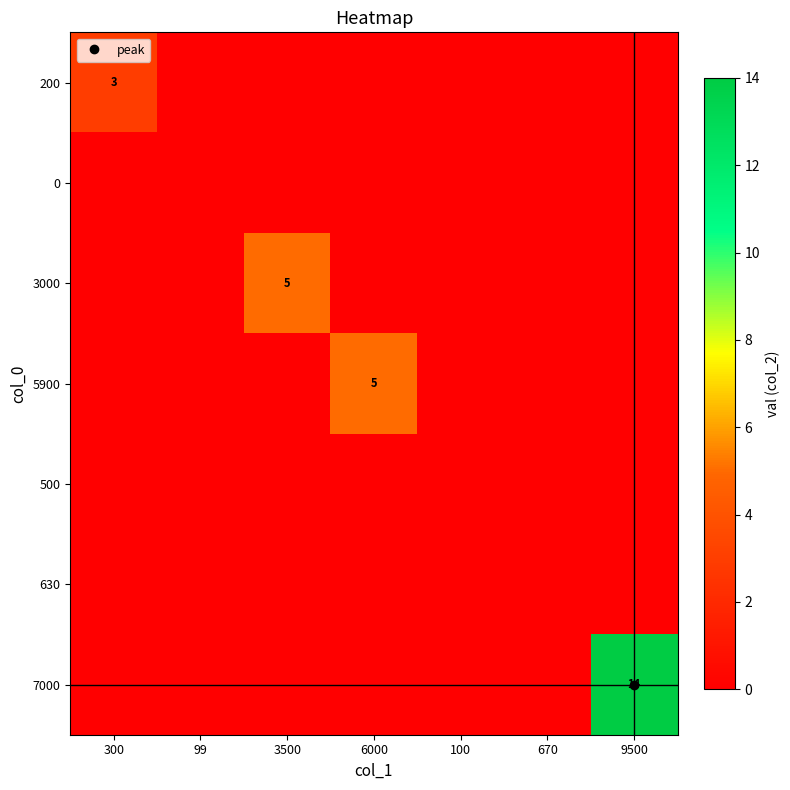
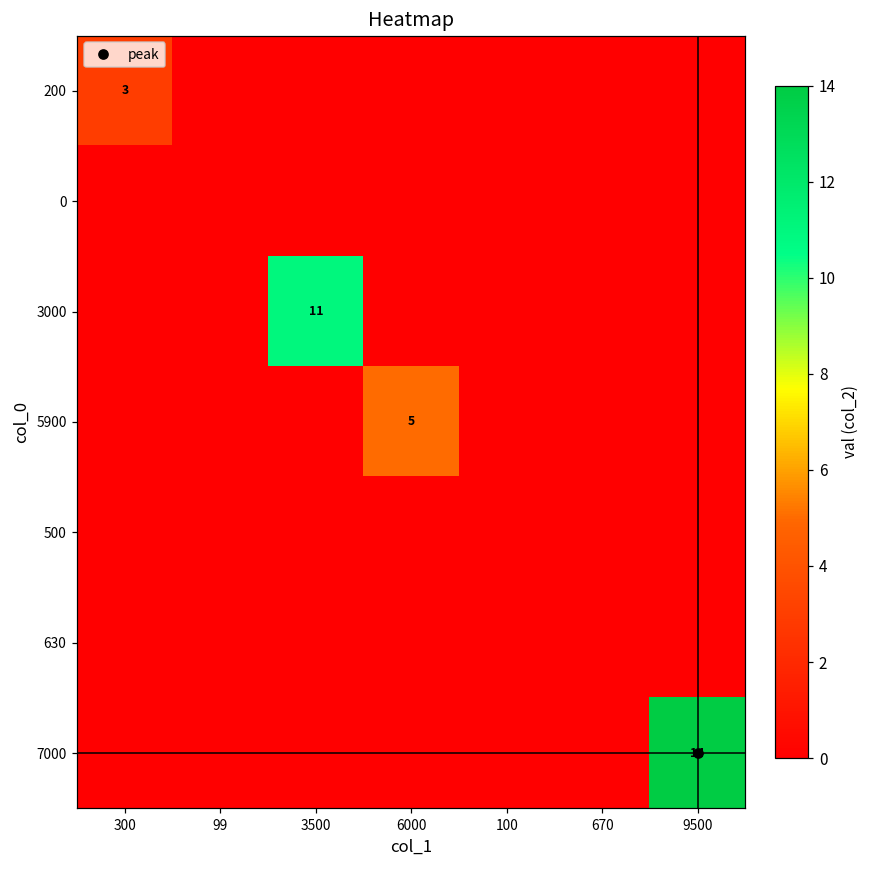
3000, 3500: 5 -> 11
